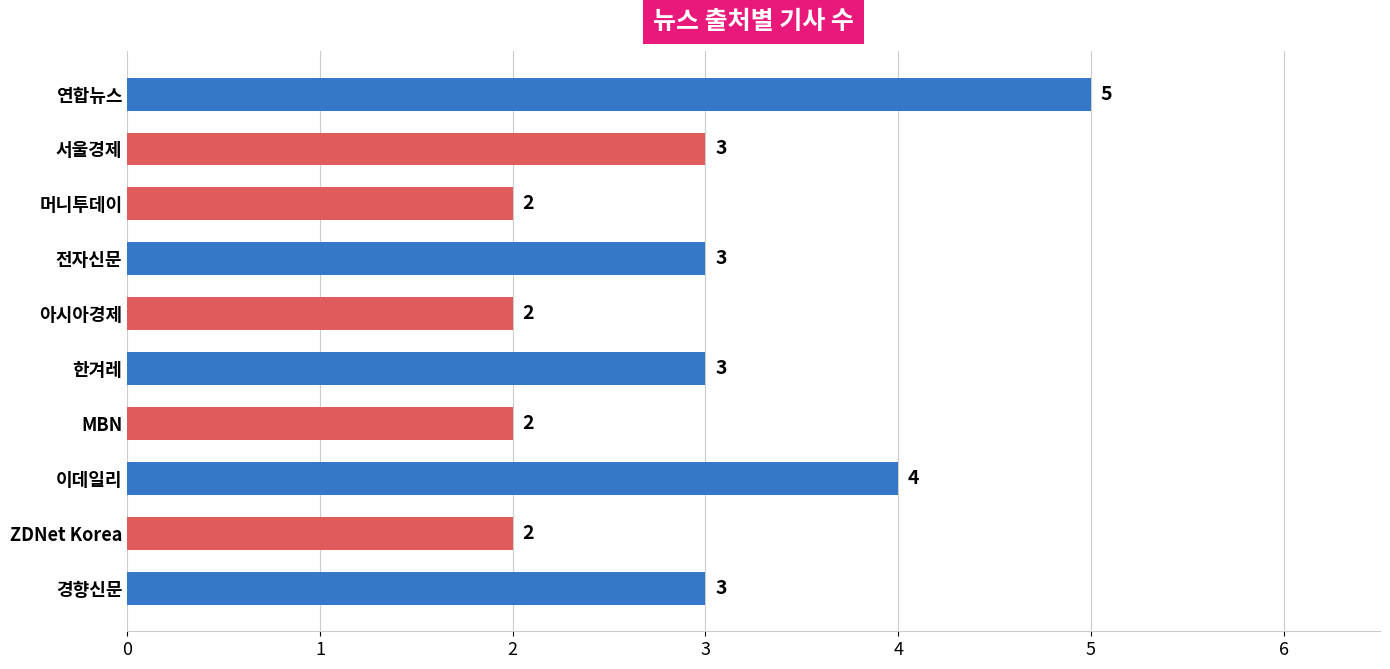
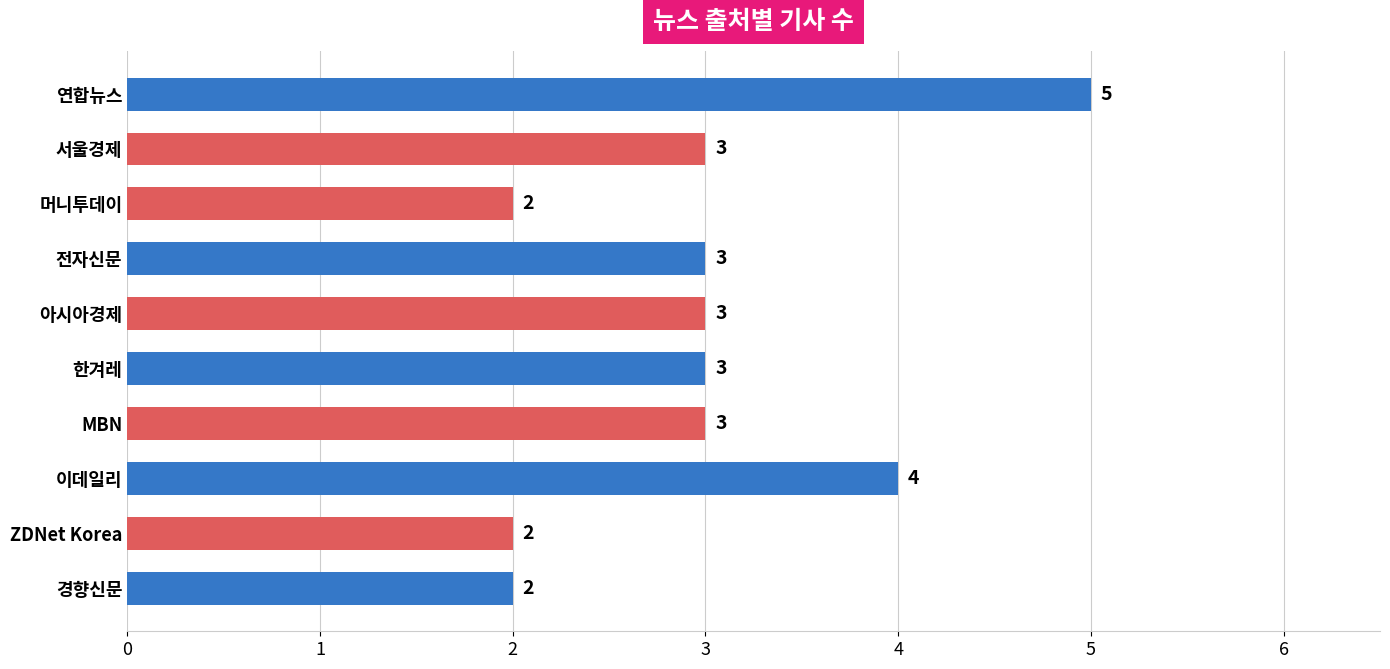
아시아경제: 2 -> 3
MBN: 2 -> 3
경향신문: 3 -> 2
